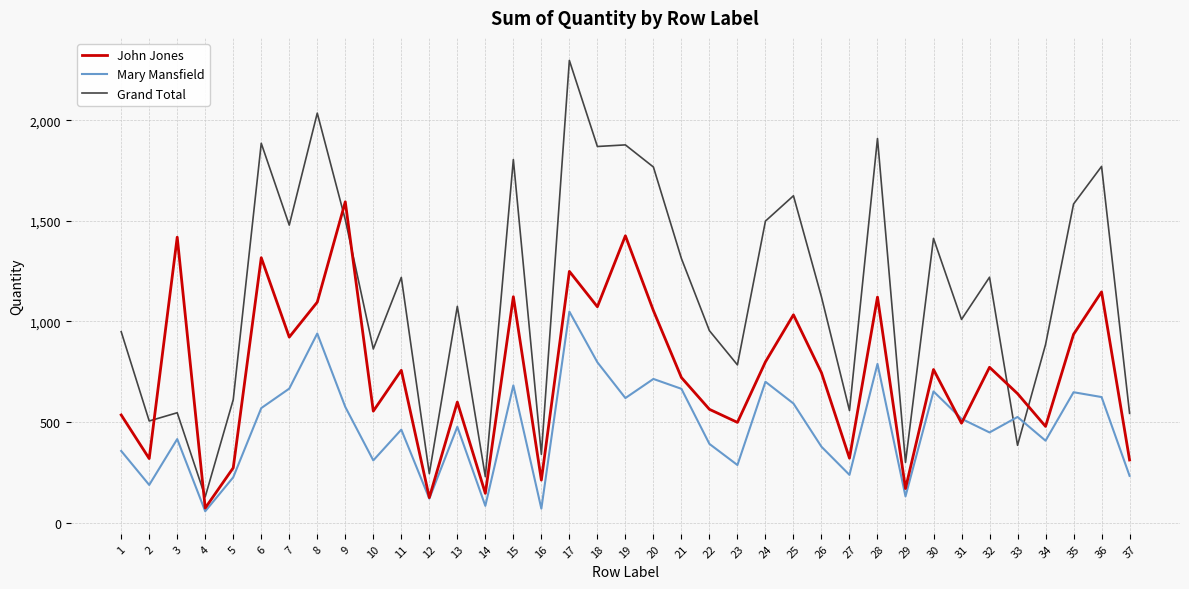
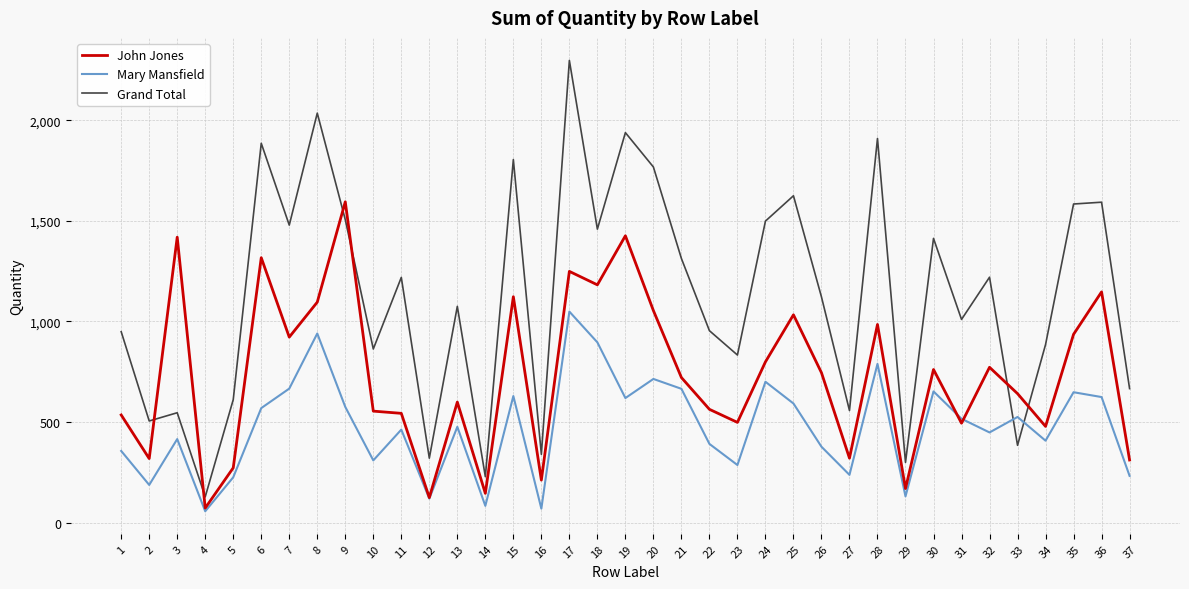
John Jones, 11: 760 -> 540
Grand Total, 12: 240 -> 320
Mary Mansfield, 15: 680 -> 630
John Jones, 18: 1,070 -> 1,180
Mary Mansfield, 18: 800 -> 900
Grand Total, 18: 1,870 -> 1,460
Grand Total, 19: 1,880 -> 1,940
Grand Total, 23: 780 -> 830
John Jones, 28: 1,120 -> 990
Grand Total, 36: 1,770 -> 1,590
Grand Total, 37: 540 -> 670
